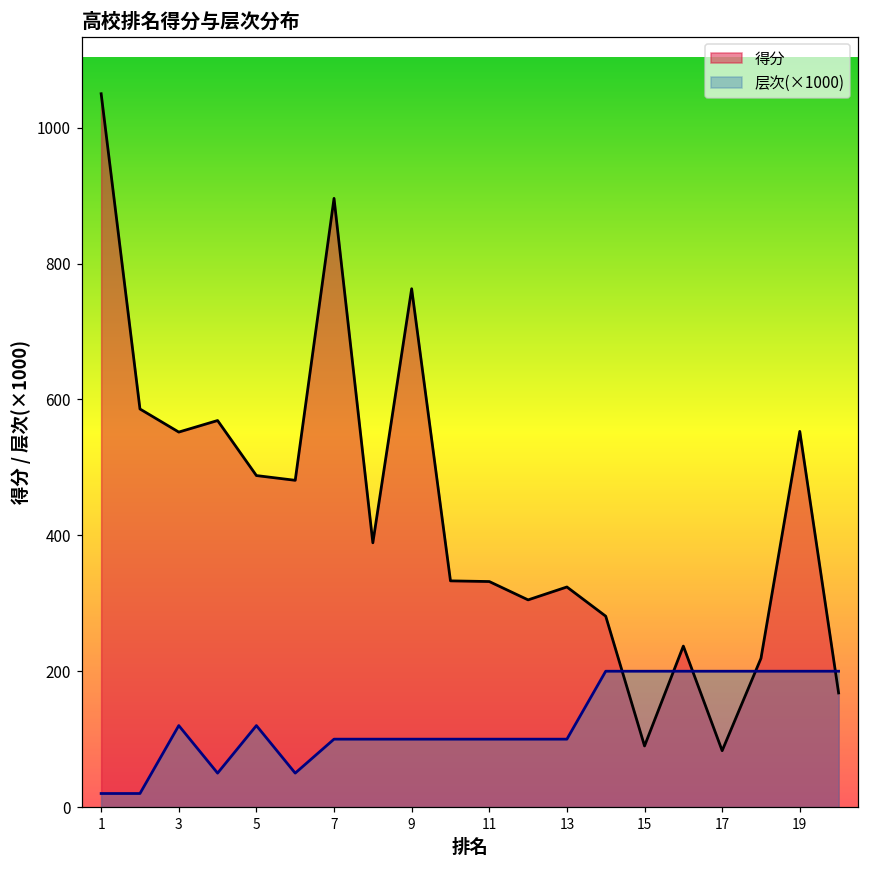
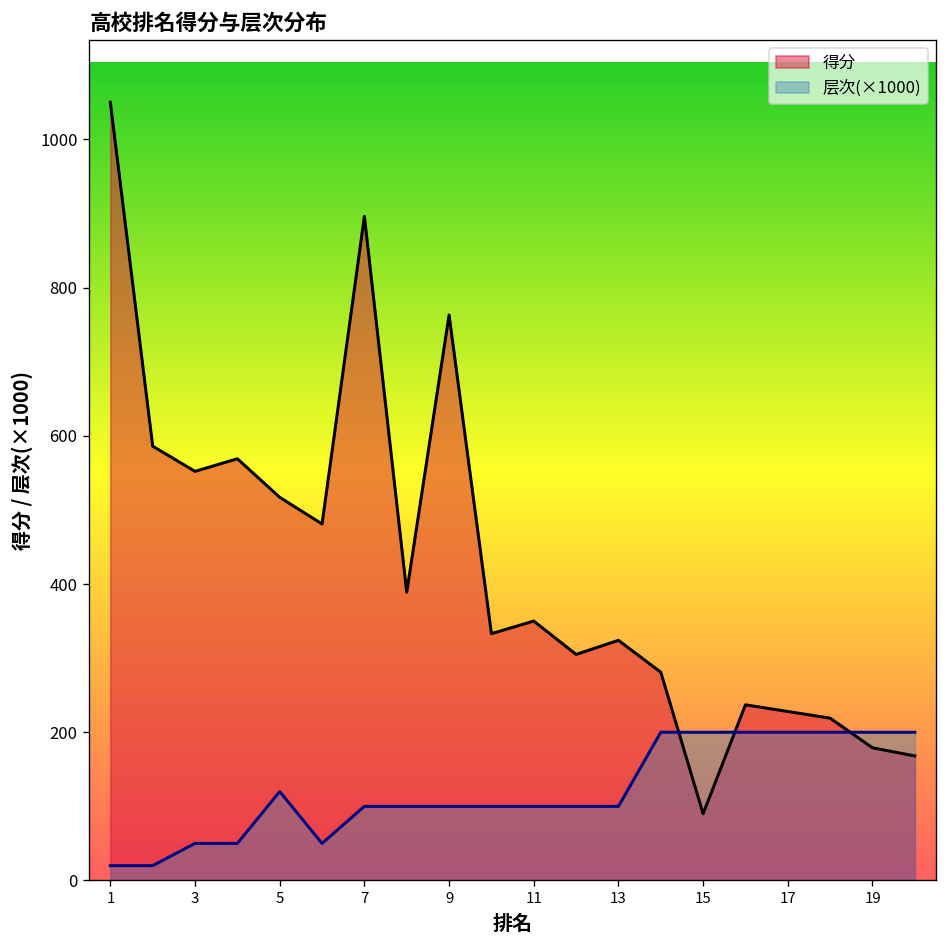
层次(×1000), 3: 120 -> 50
得分, 5: 490 -> 520
得分, 11: 330 -> 350
得分, 17: 80 -> 230
得分, 19: 550 -> 180
